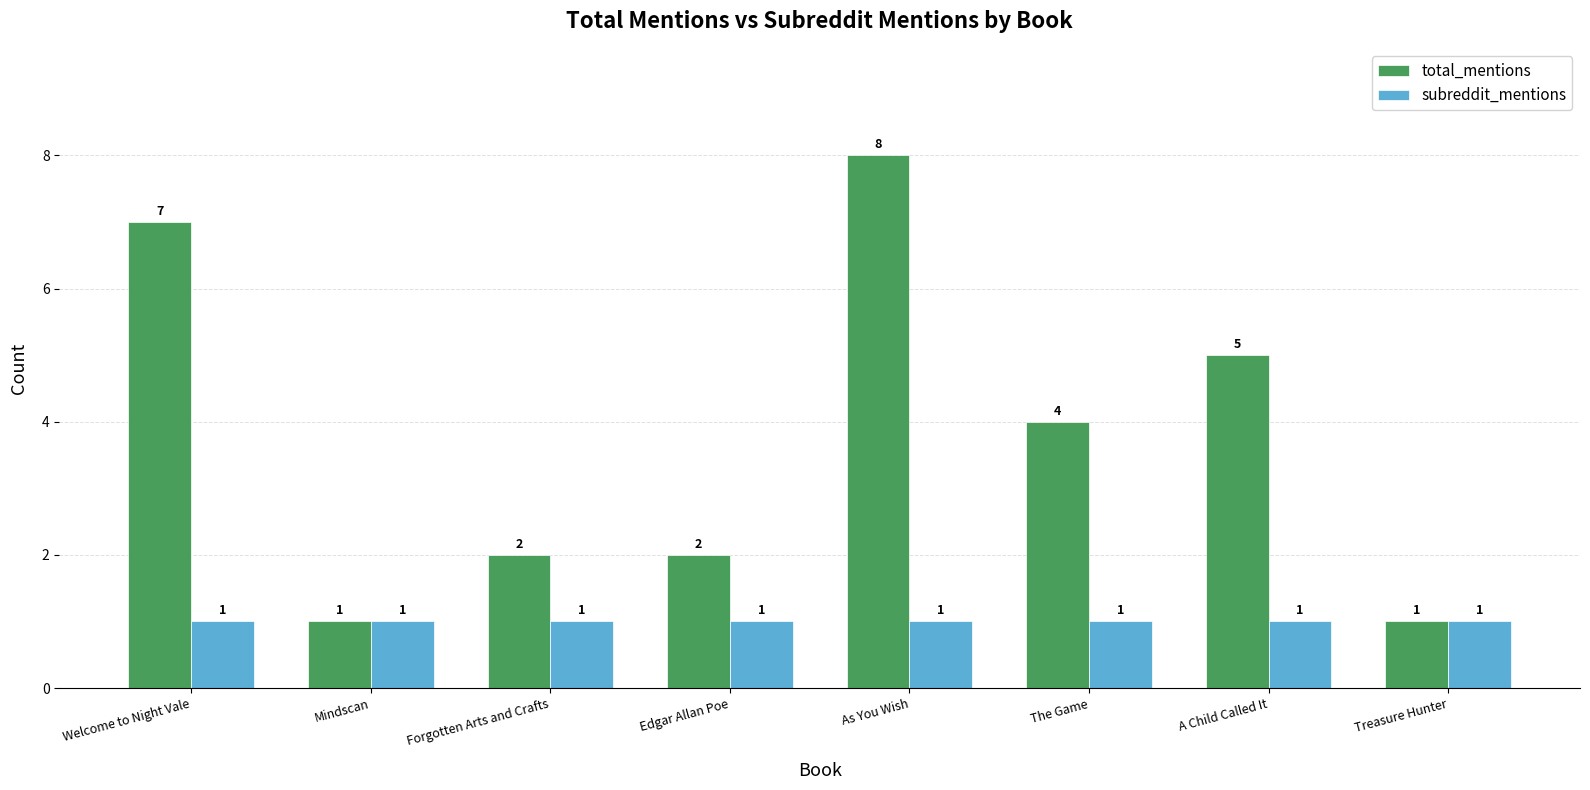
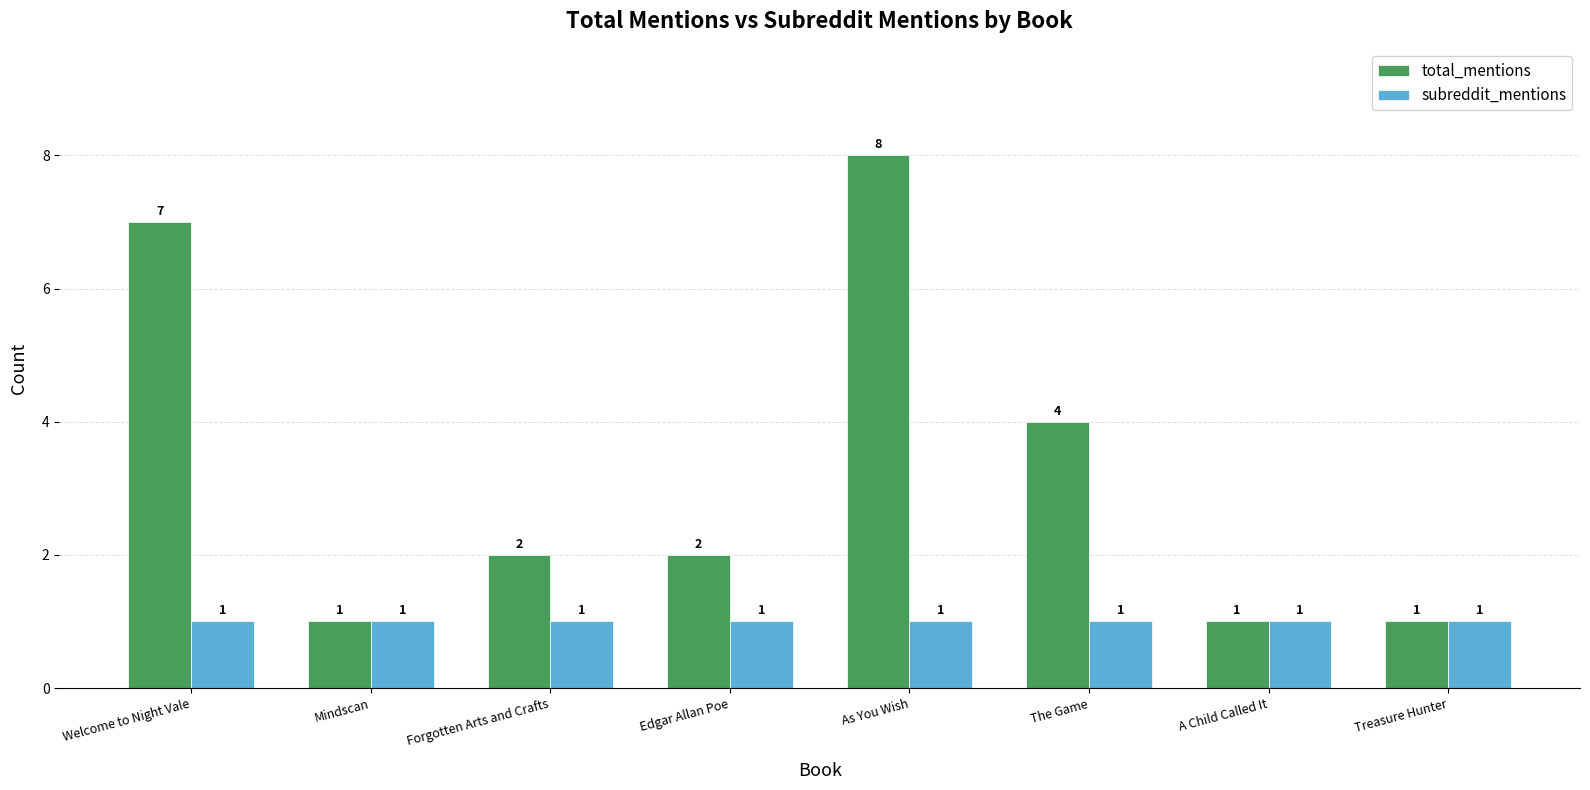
total_mentions, A Child Called It: 5 -> 1
